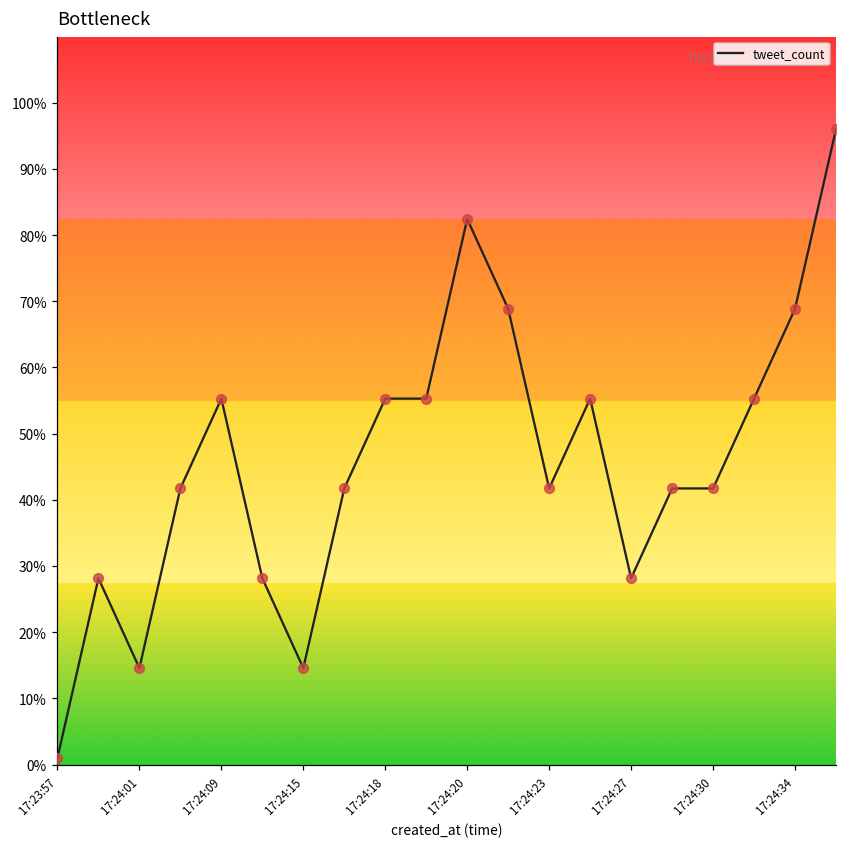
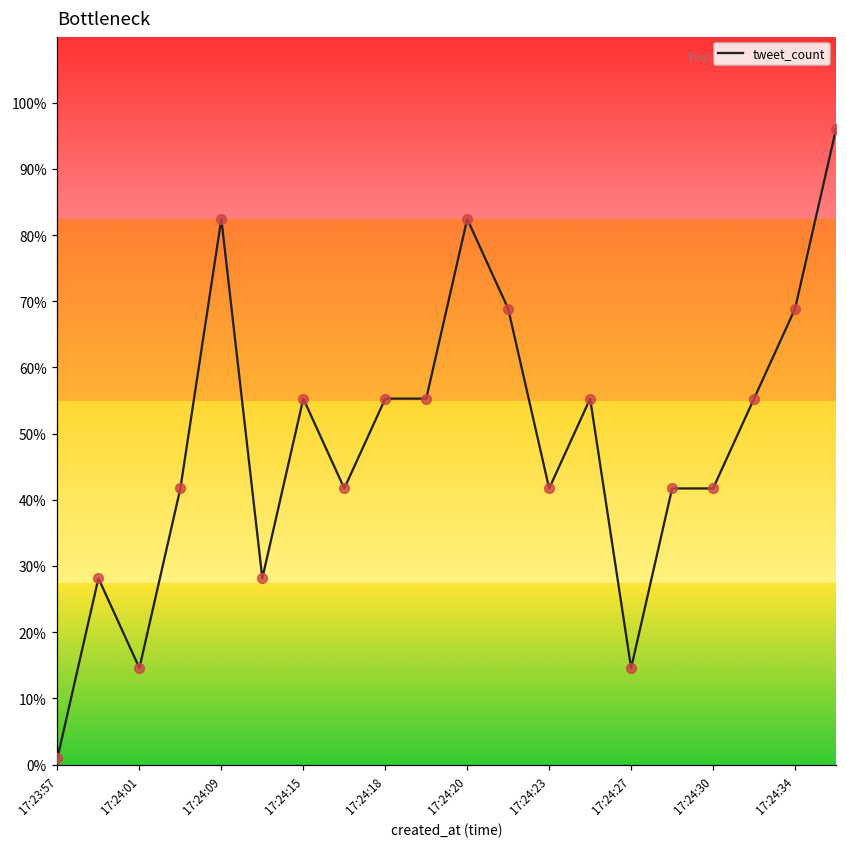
17:24:09: 55% -> 82%
17:24:15: 15% -> 55%
17:24:27: 28% -> 15%
